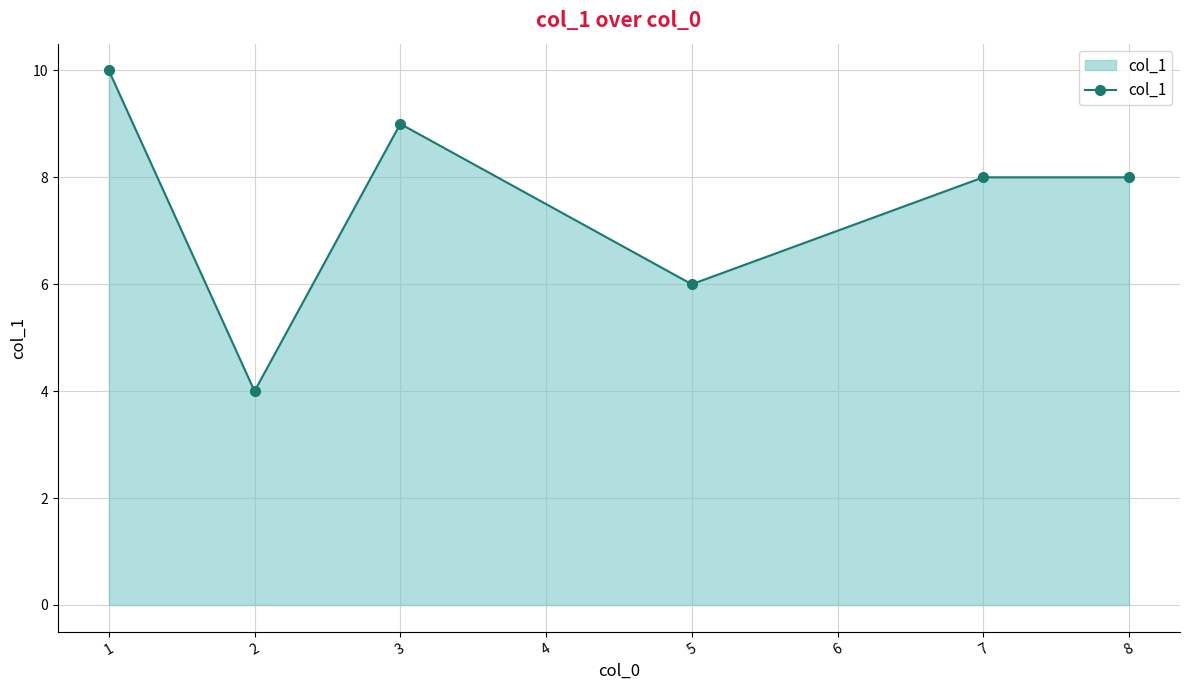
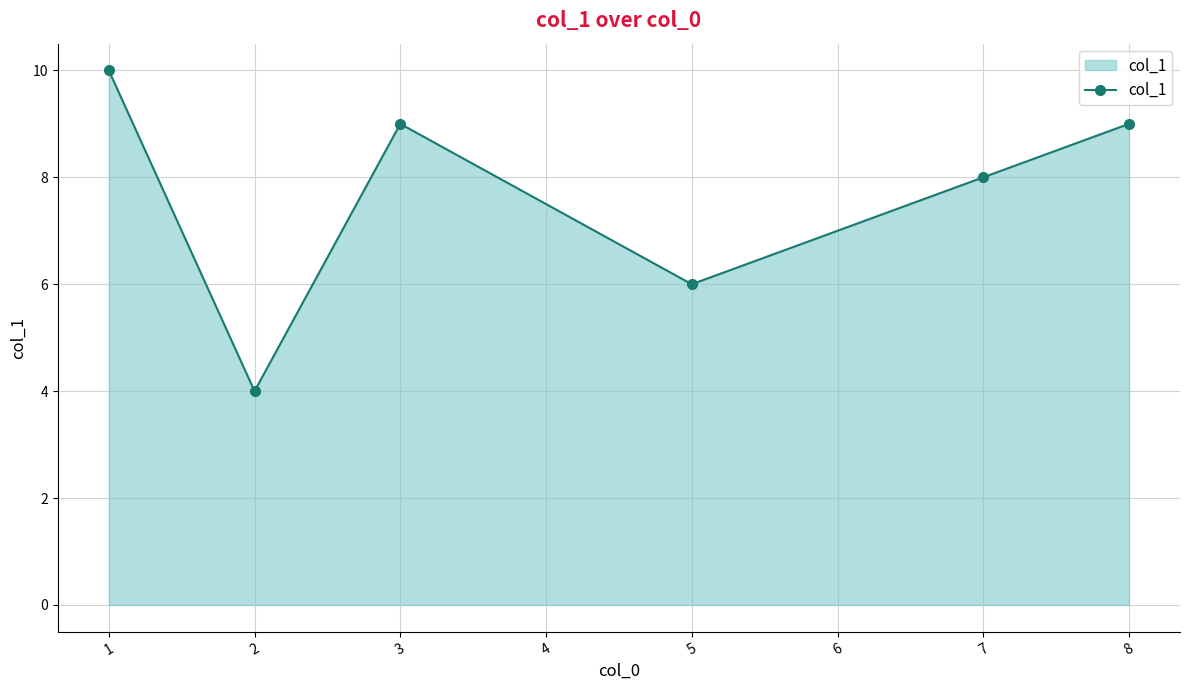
8: 8 -> 9
